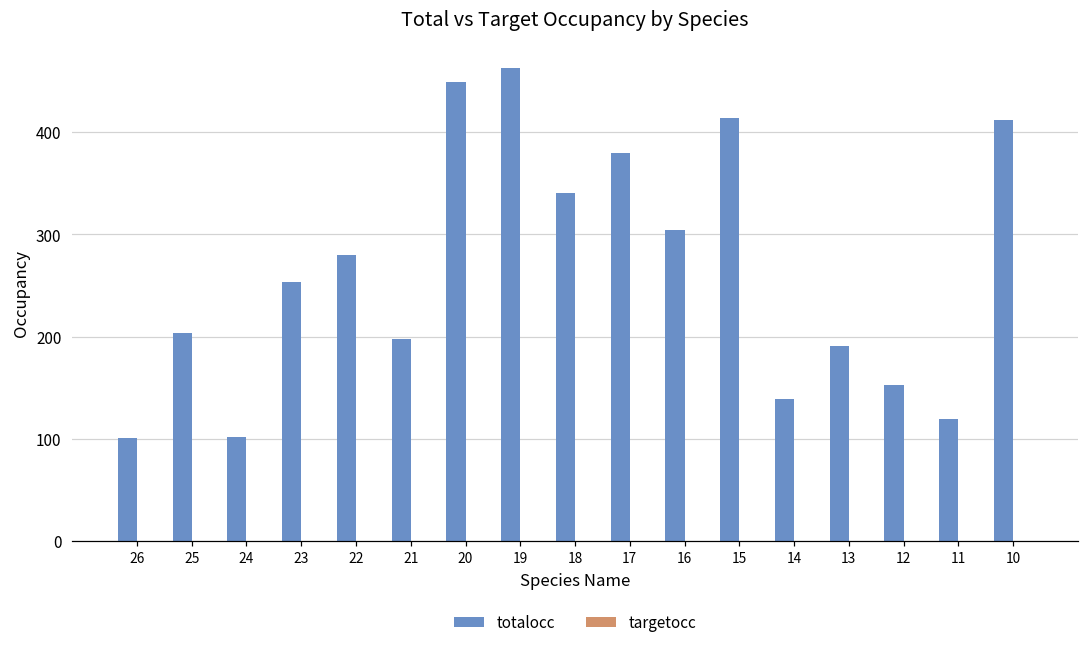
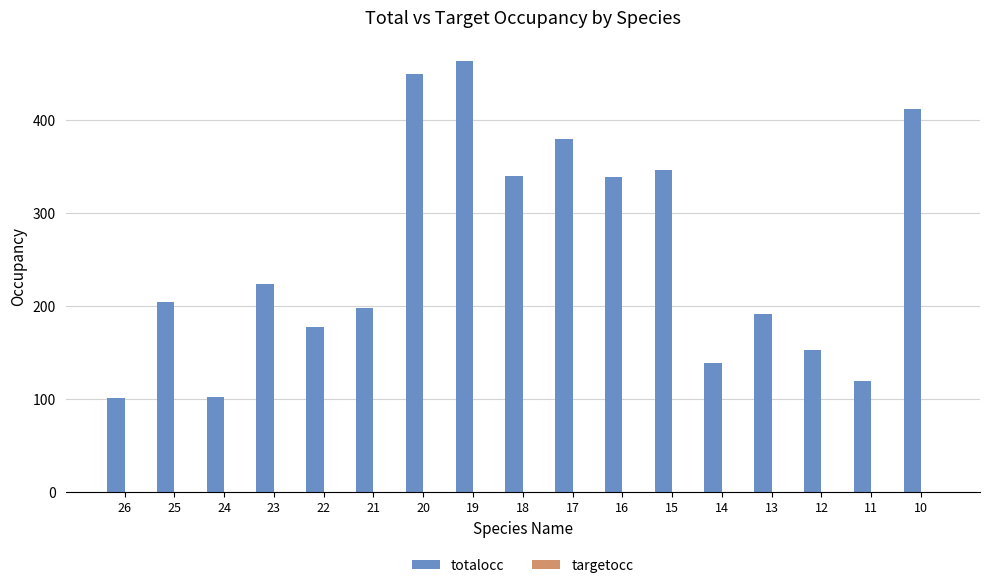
totalocc, 23: 250 -> 220
totalocc, 22: 280 -> 180
totalocc, 16: 300 -> 340
totalocc, 15: 410 -> 350
